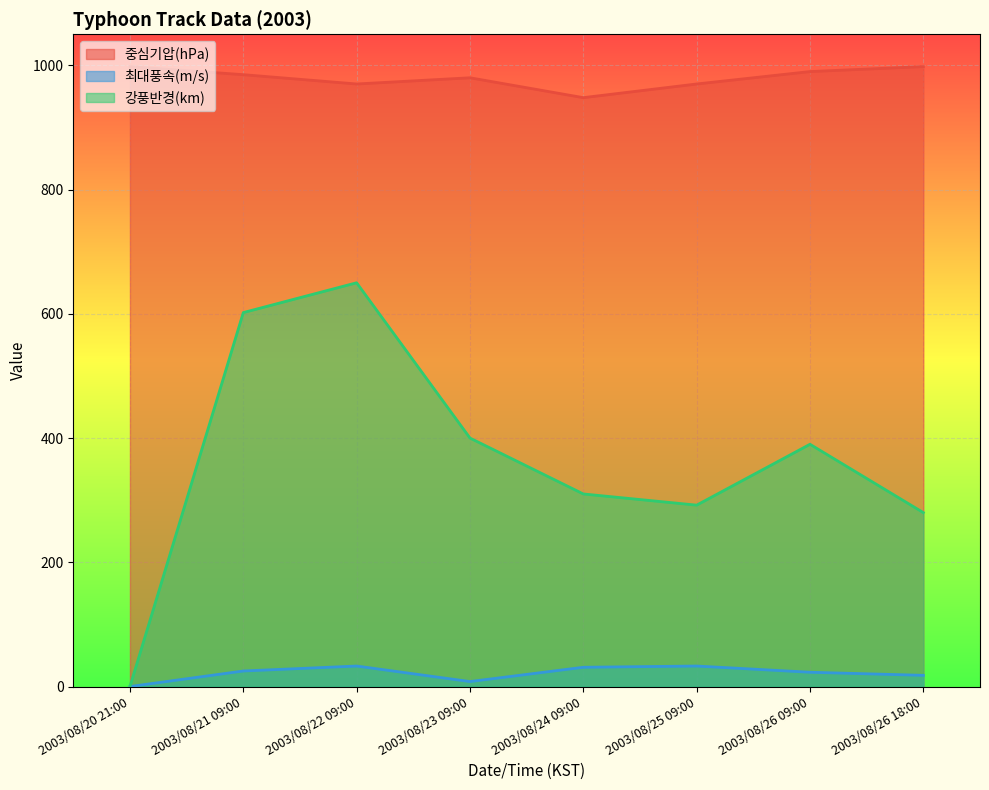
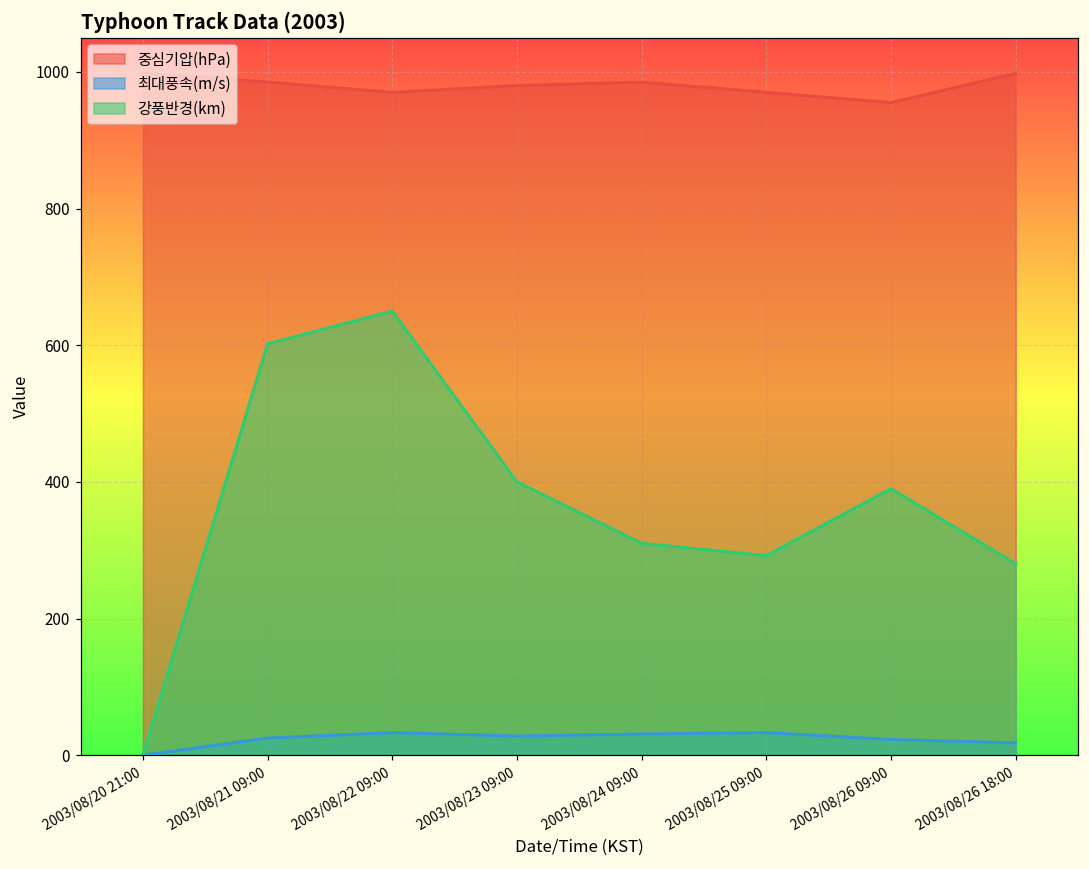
최대풍속(m/s), 2003/08/23 09:00: 10 -> 30
중심기압(hPa), 2003/08/24 09:00: 950 -> 990
중심기압(hPa), 2003/08/26 09:00: 990 -> 960
